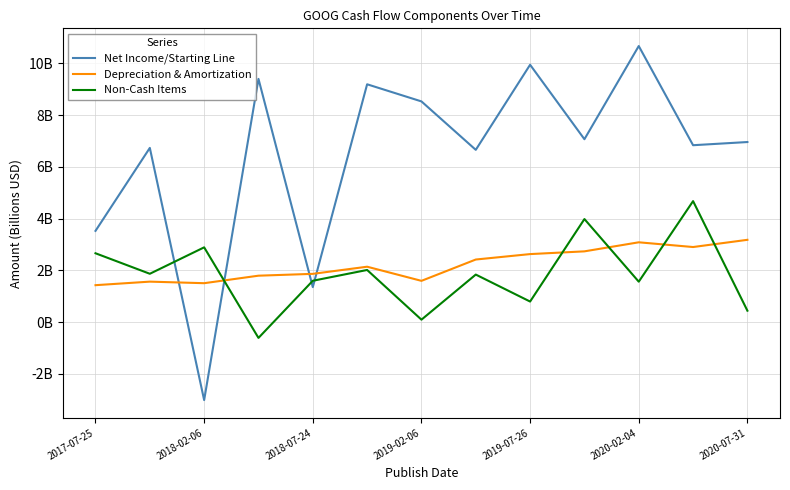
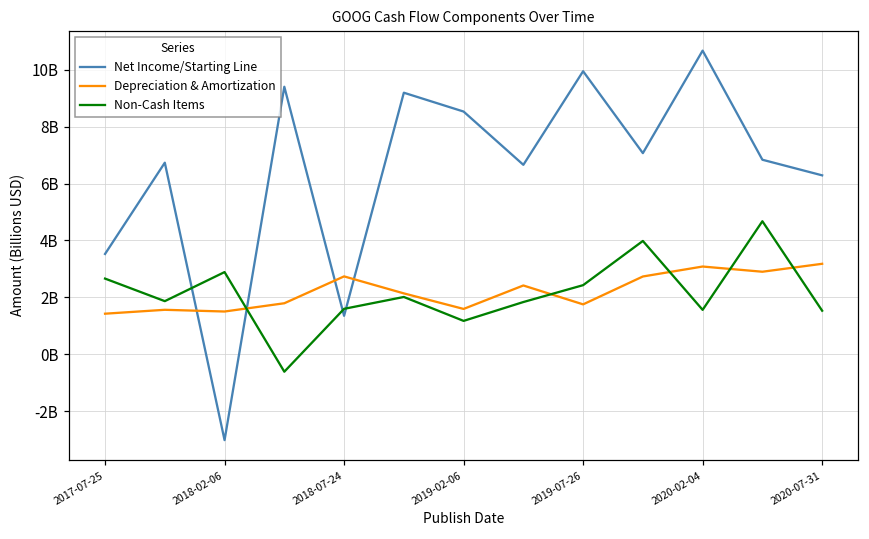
Depreciation & Amortization, 2018-07-24: 1900000000 -> 2700000000
Non-Cash Items, 2019-02-06: 100000000 -> 1200000000
Depreciation & Amortization, 2019-07-26: 2600000000 -> 1800000000
Non-Cash Items, 2019-07-26: 800000000 -> 2400000000
Net Income/Starting Line, 2020-07-31: 7000000000 -> 6300000000
Non-Cash Items, 2020-07-31: 400000000 -> 1500000000
